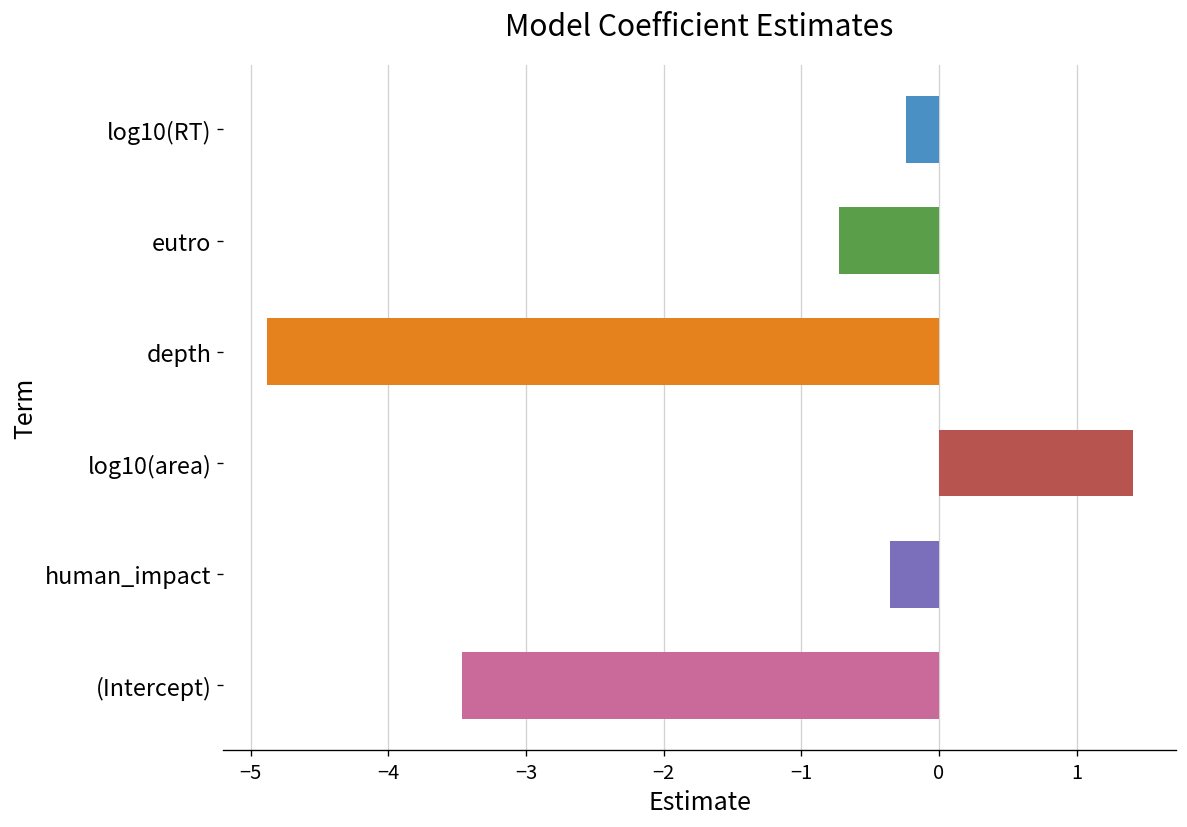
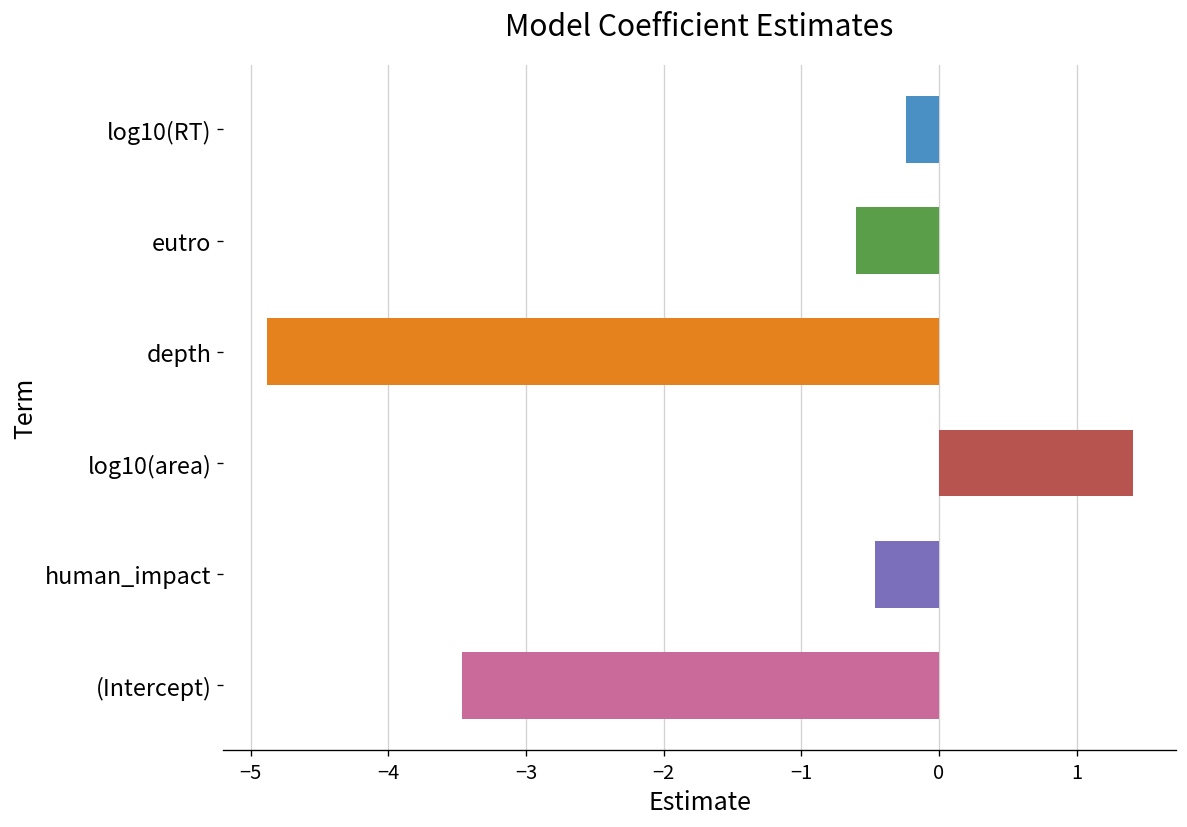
eutro: -0.72 -> -0.60
human_impact: -0.36 -> -0.46
